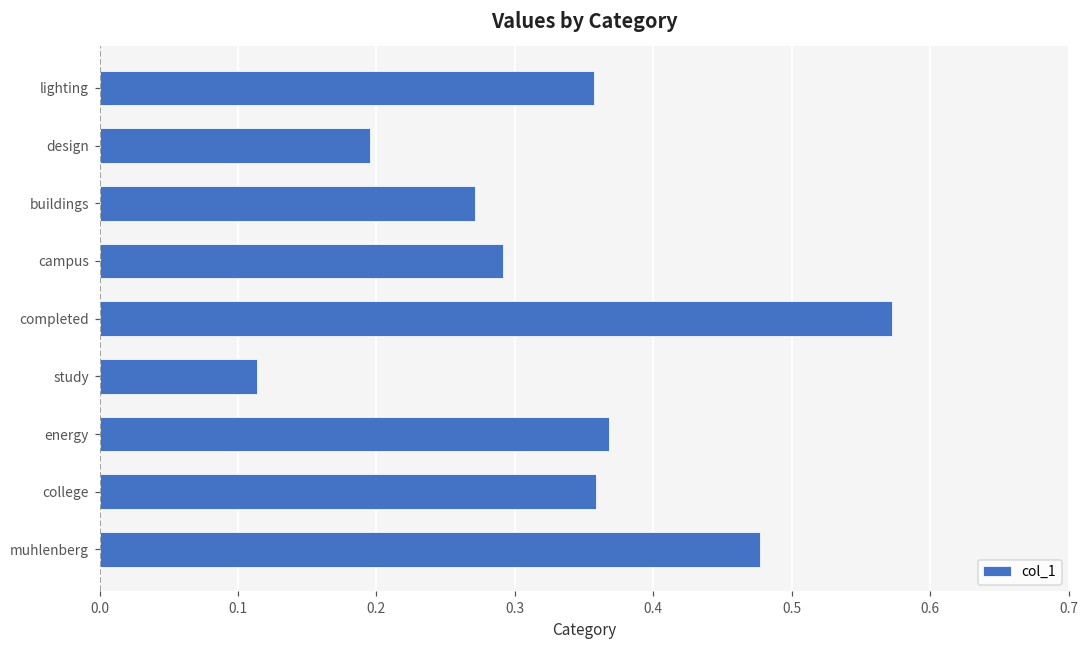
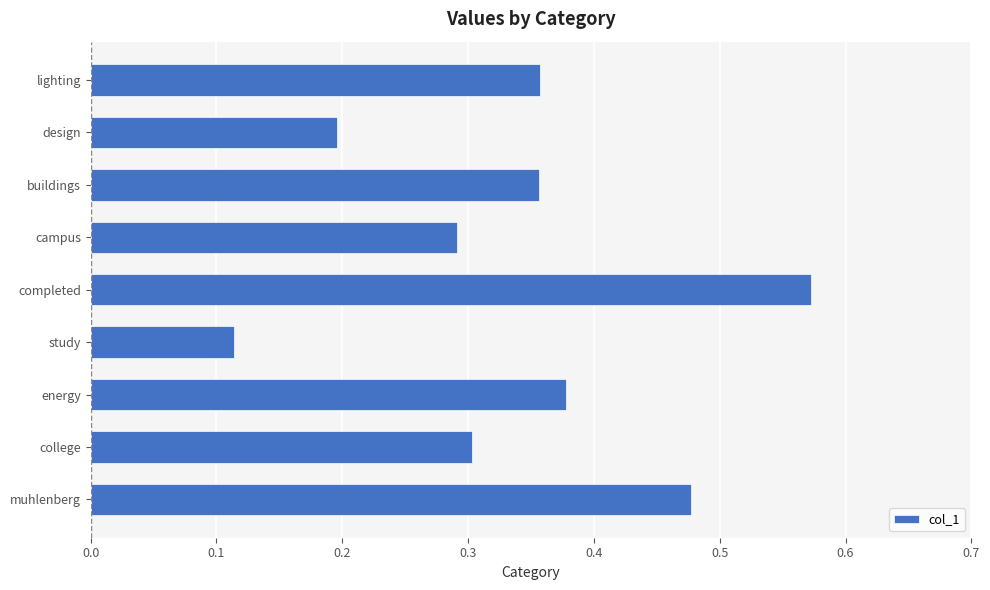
buildings: 0.271 -> 0.357
energy: 0.368 -> 0.378
college: 0.358 -> 0.303
